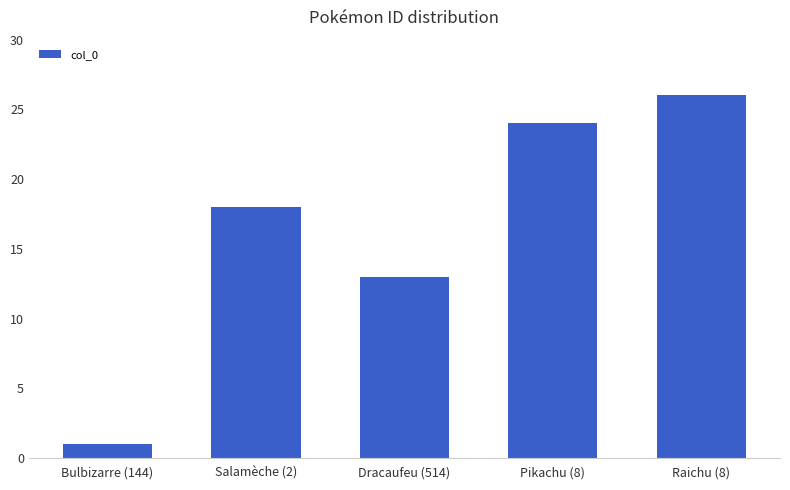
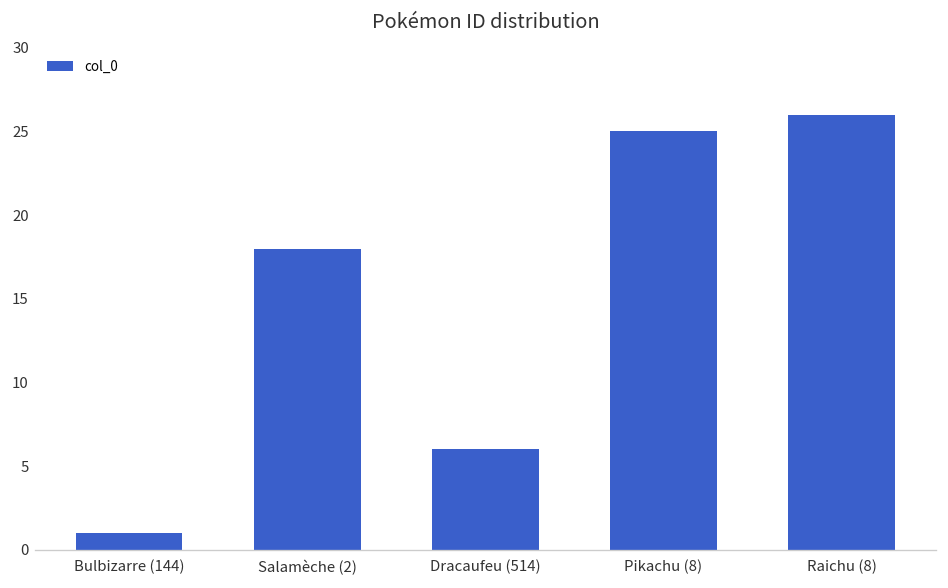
Dracaufeu (514): 13 -> 6
Pikachu (8): 24 -> 25
